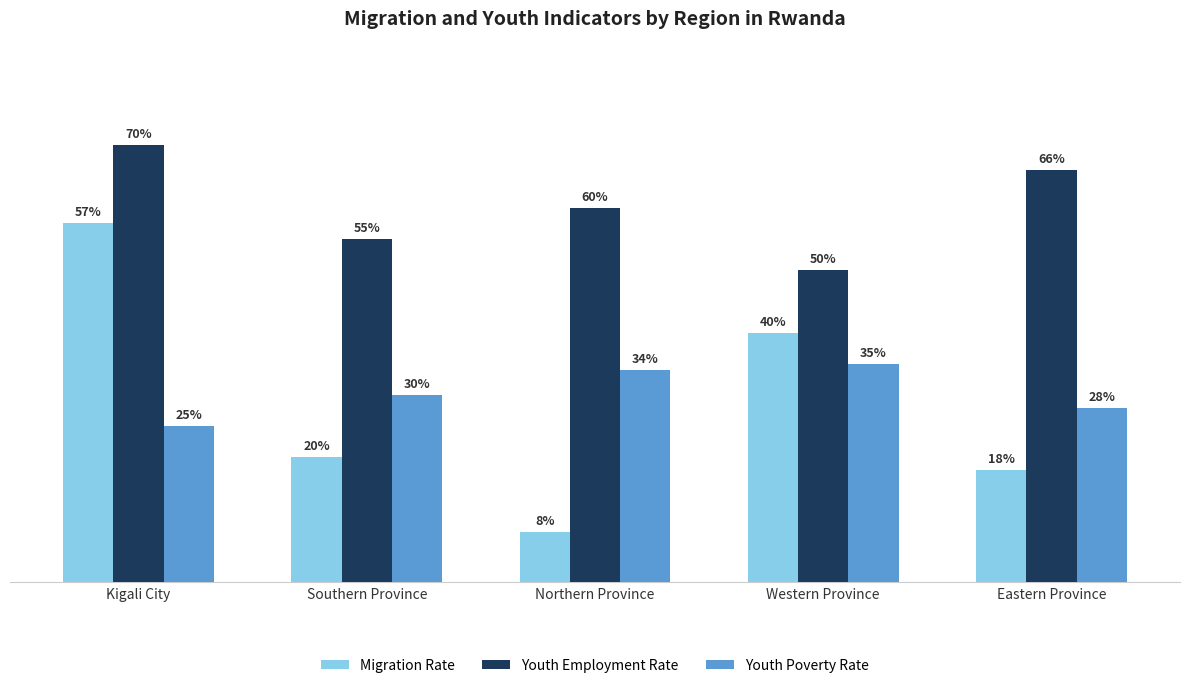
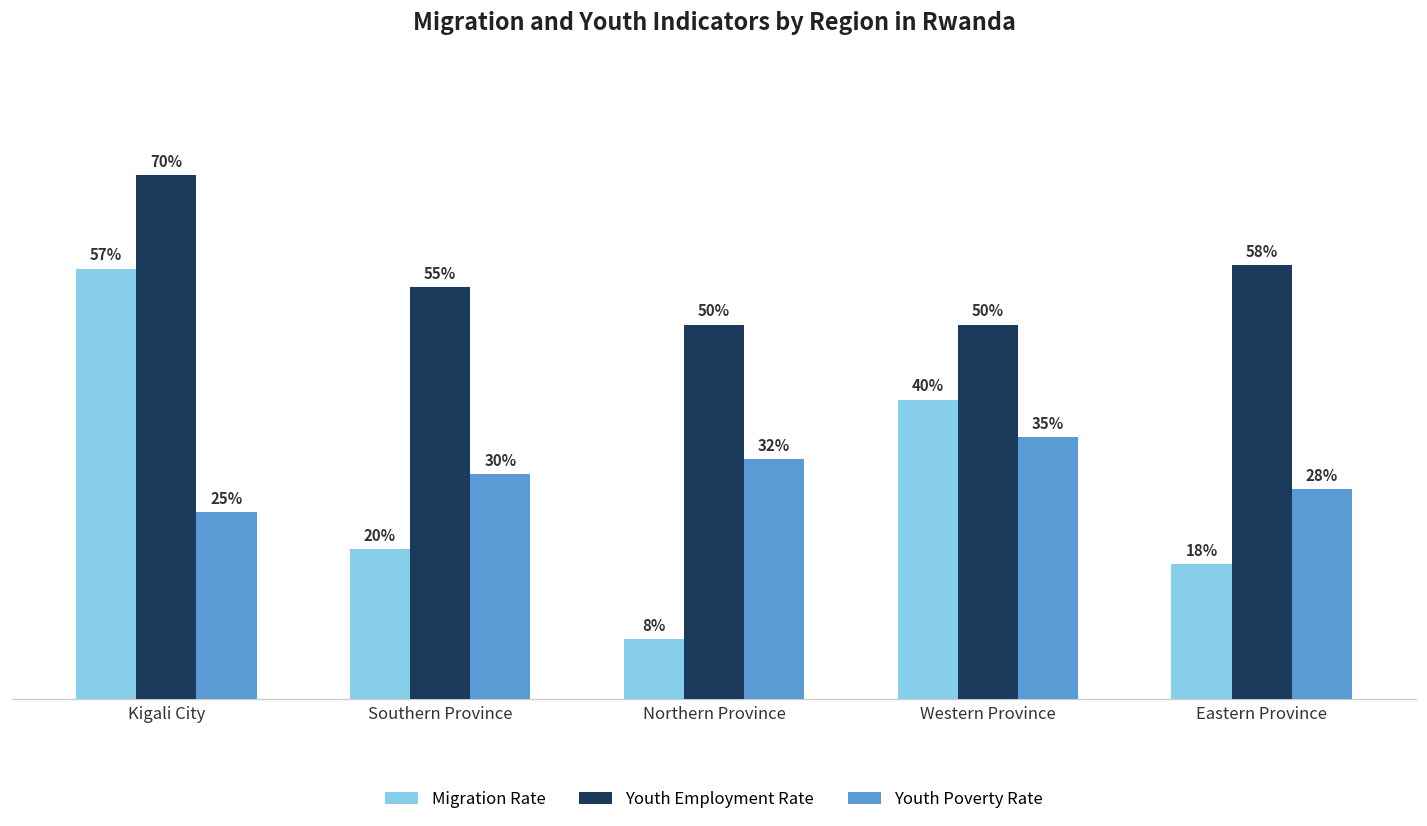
Youth Employment Rate, Northern Province: 60% -> 50%
Youth Poverty Rate, Northern Province: 34% -> 32%
Youth Employment Rate, Eastern Province: 66% -> 58%
